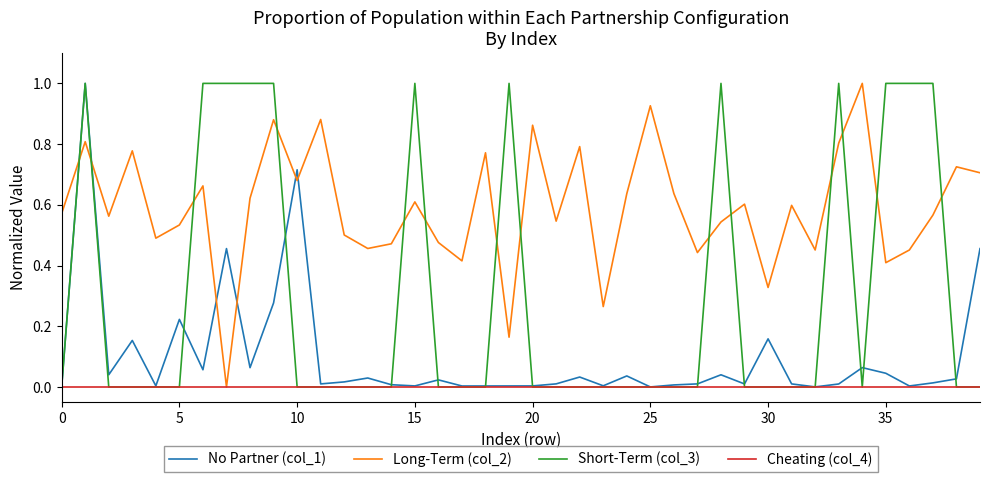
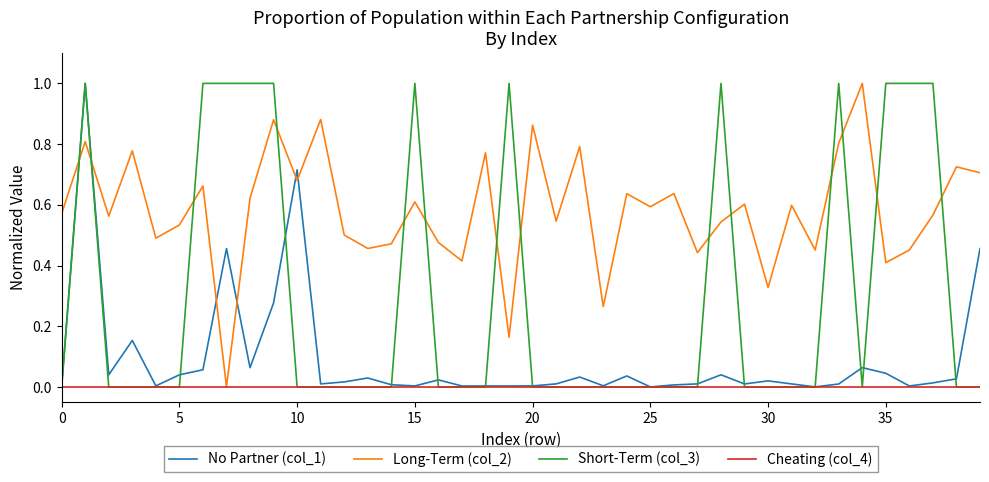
No Partner (col_1), 5: 0.22 -> 0.04
Long-Term (col_2), 25: 0.93 -> 0.59
No Partner (col_1), 30: 0.16 -> 0.02
